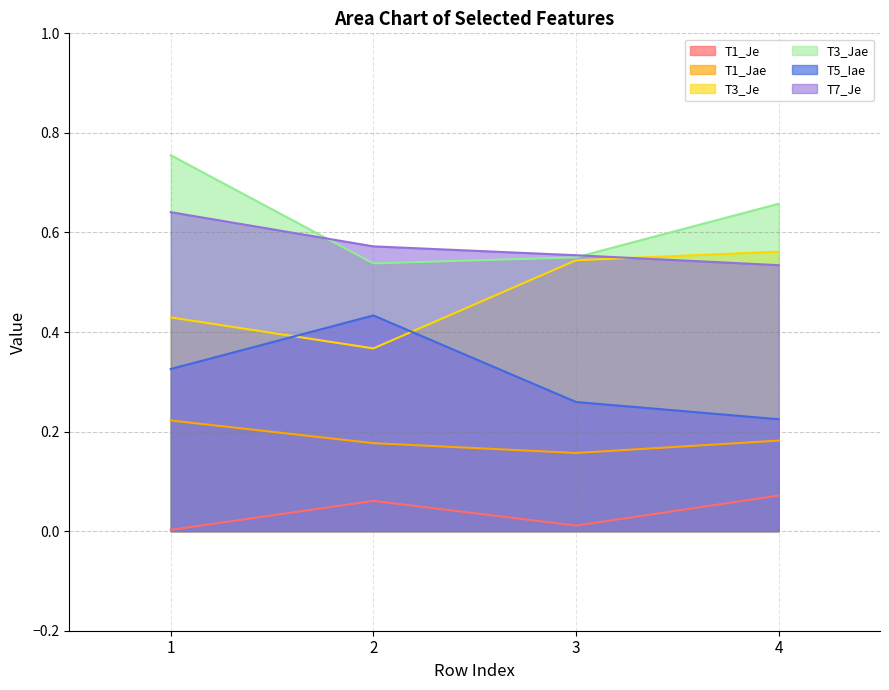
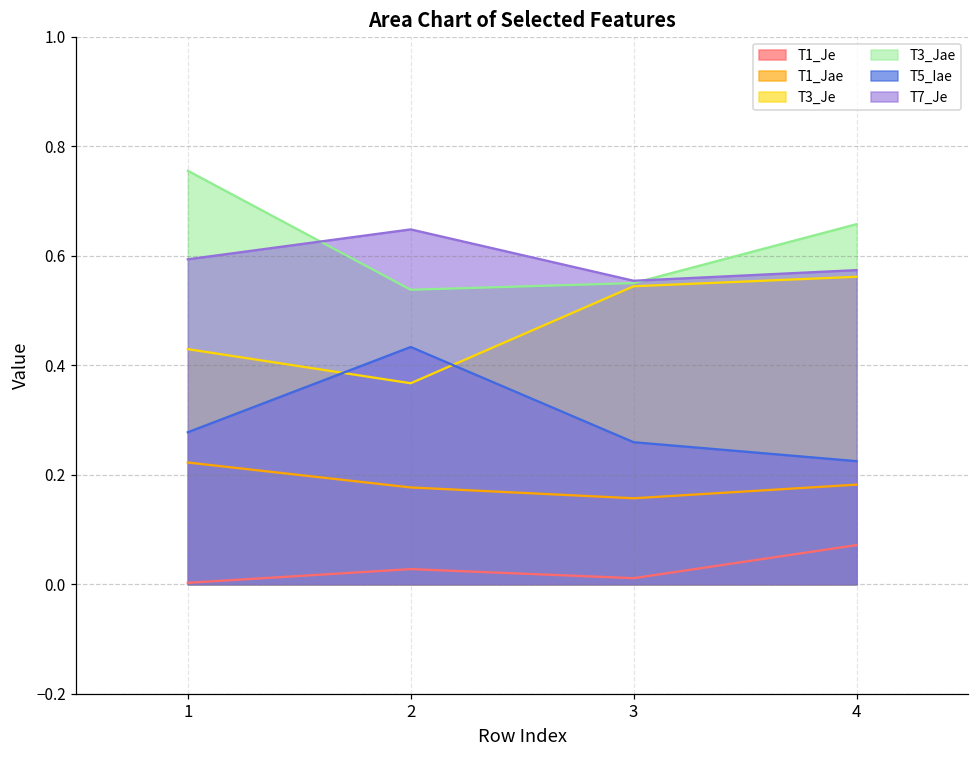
T5_Iae, 1: 0.33 -> 0.28
T7_Je, 1: 0.64 -> 0.59
T1_Je, 2: 0.06 -> 0.03
T7_Je, 2: 0.57 -> 0.65
T7_Je, 4: 0.53 -> 0.57
